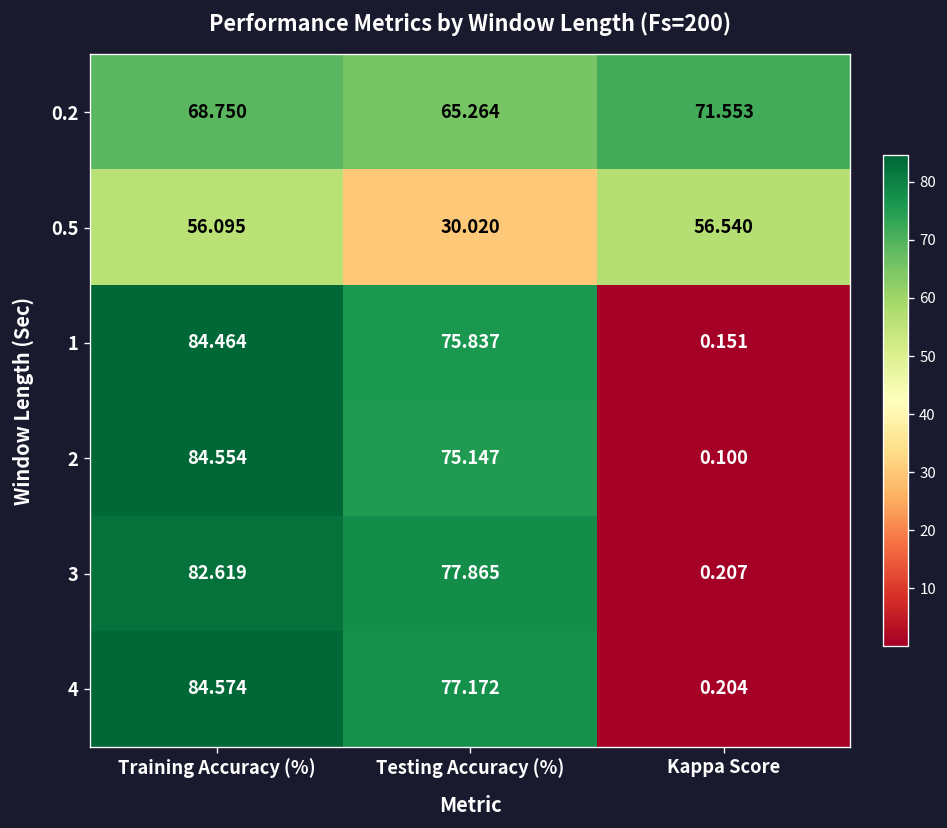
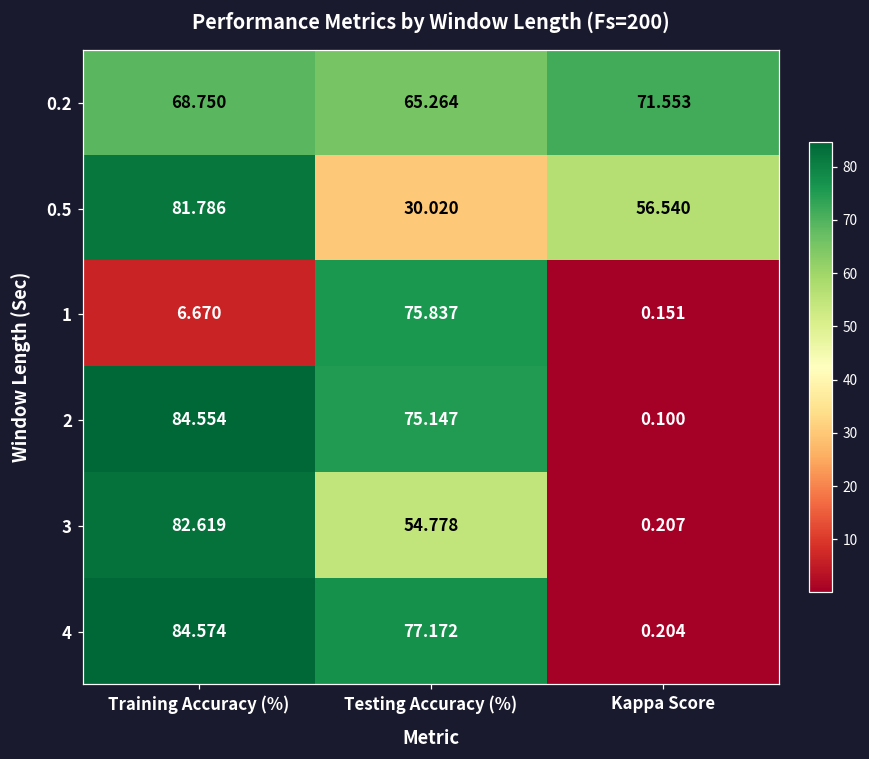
0.5, Training Accuracy (%): 56.095 -> 81.786
1, Training Accuracy (%): 84.464 -> 6.670
3, Testing Accuracy (%): 77.865 -> 54.778
